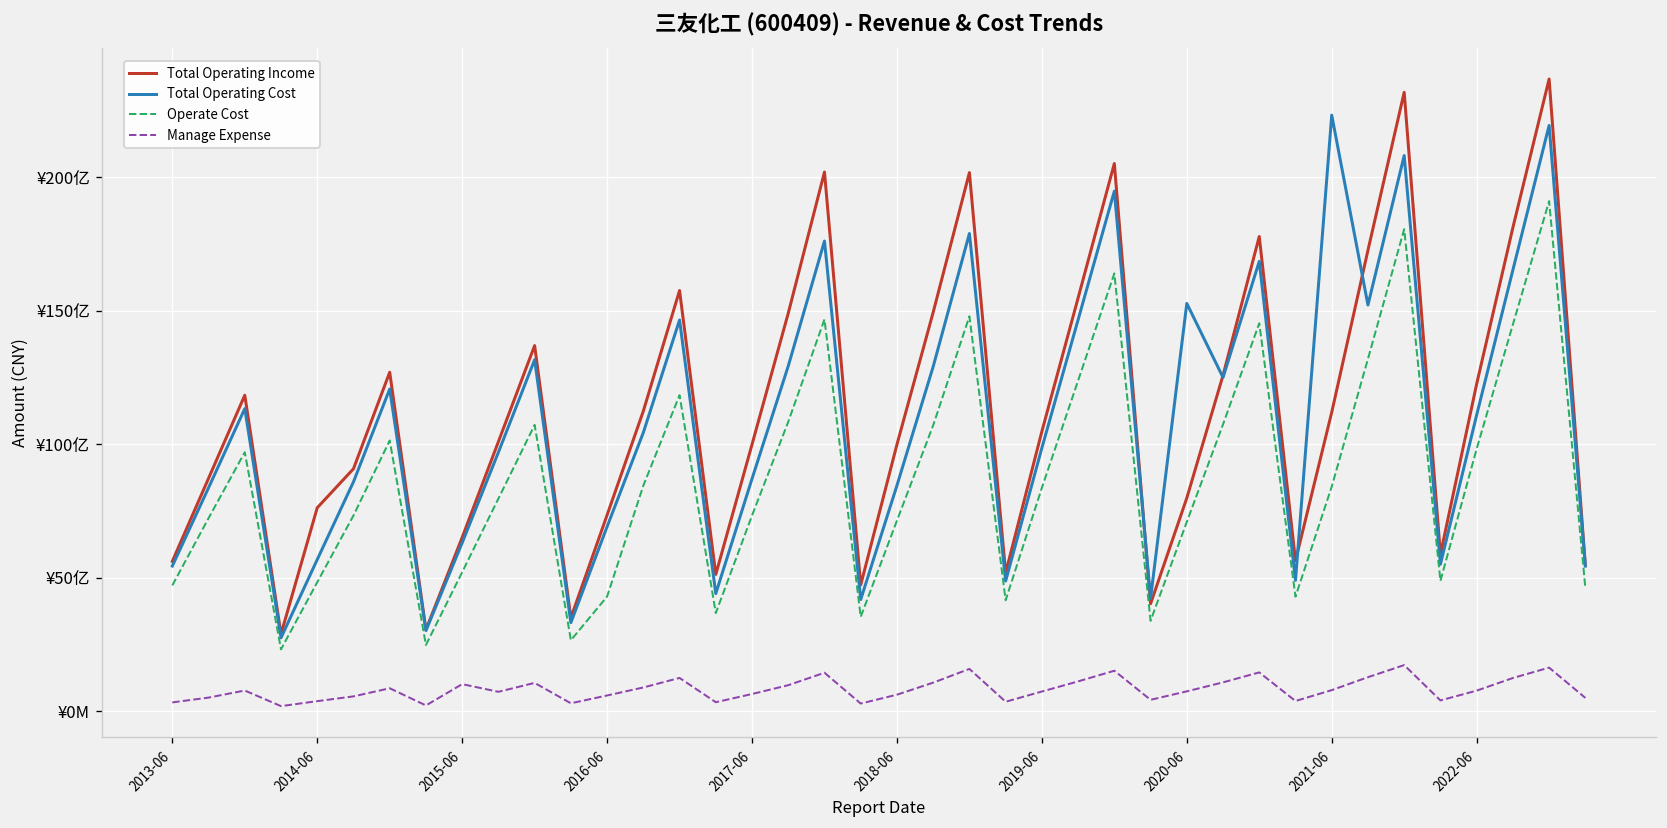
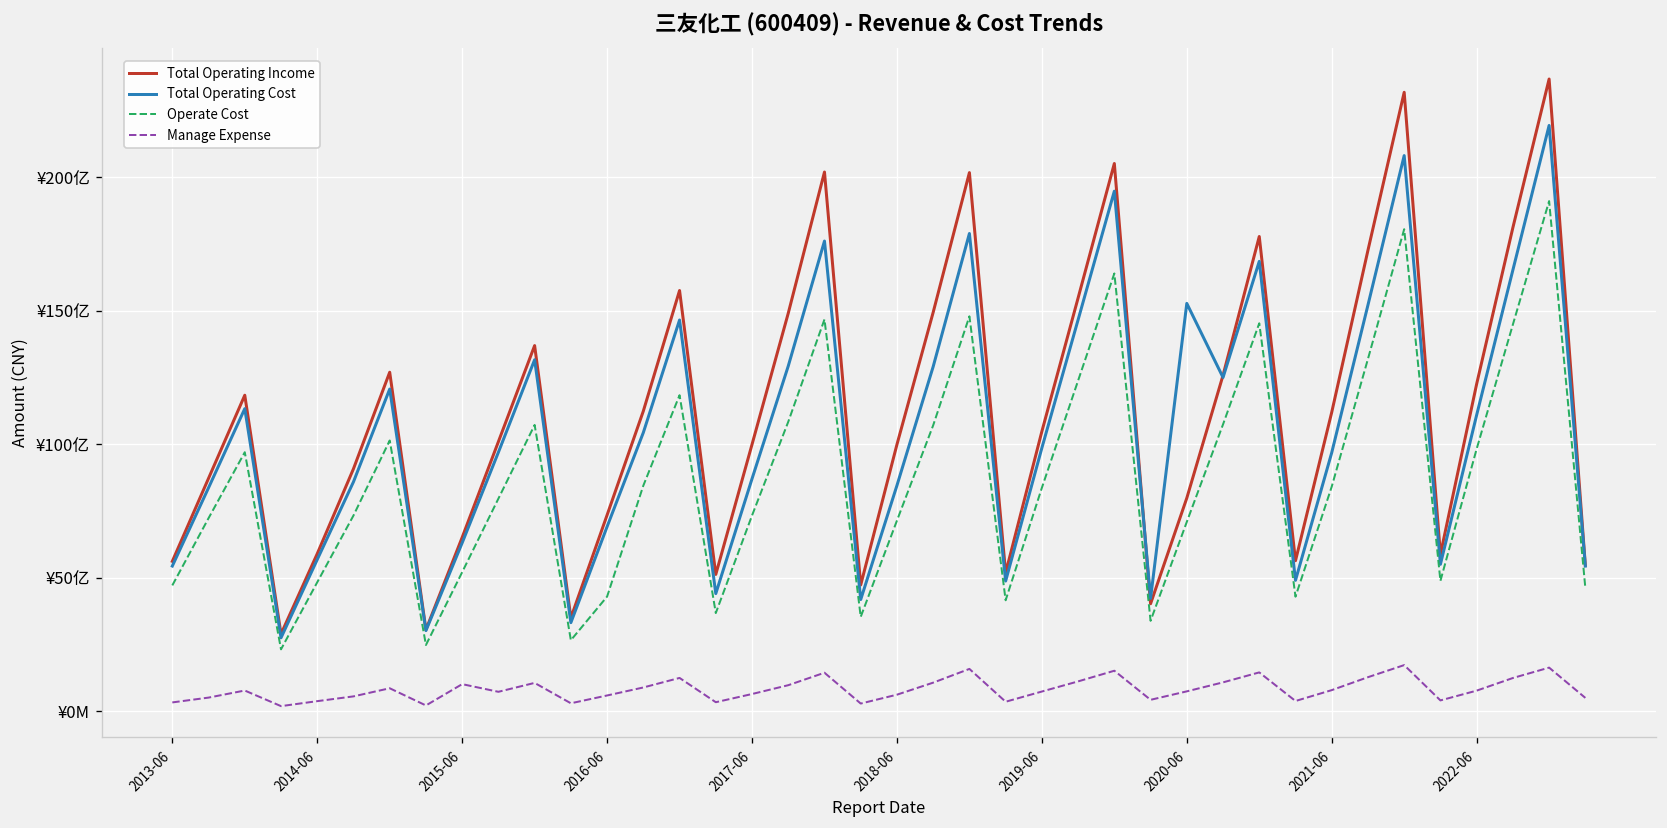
Total Operating Income, 2014-06: ¥76亿 -> ¥59亿
Total Operating Cost, 2021-06: ¥223亿 -> ¥97亿
